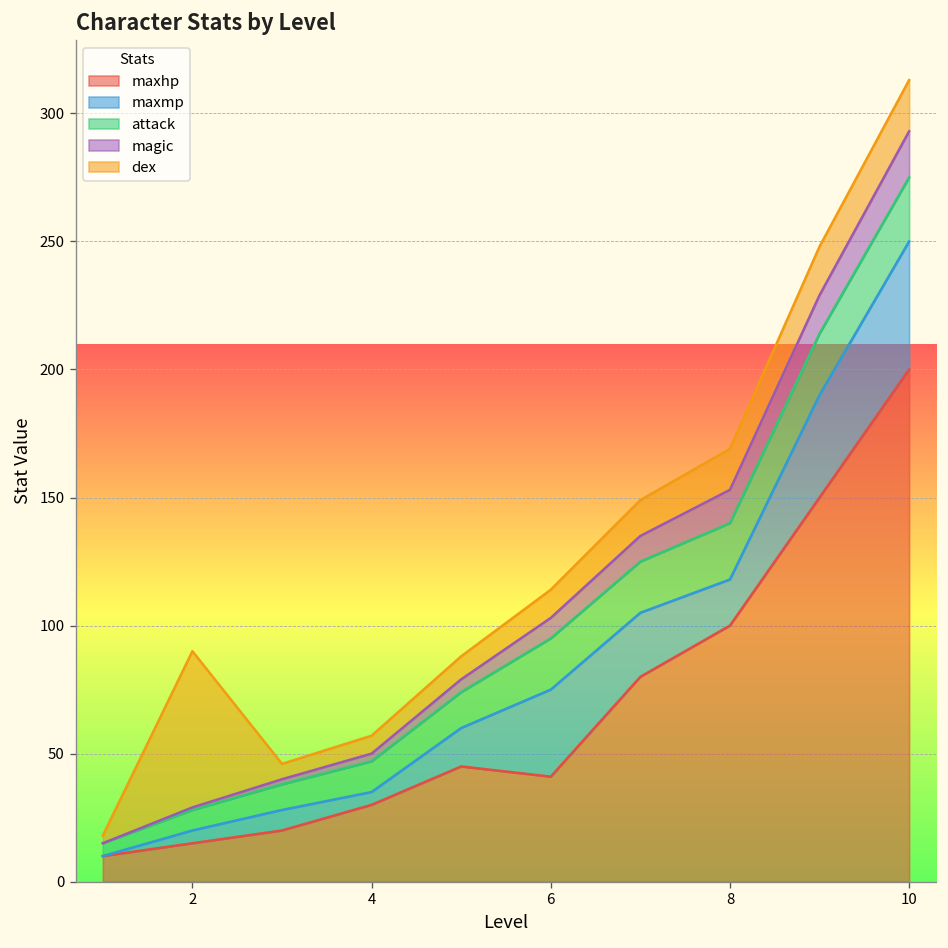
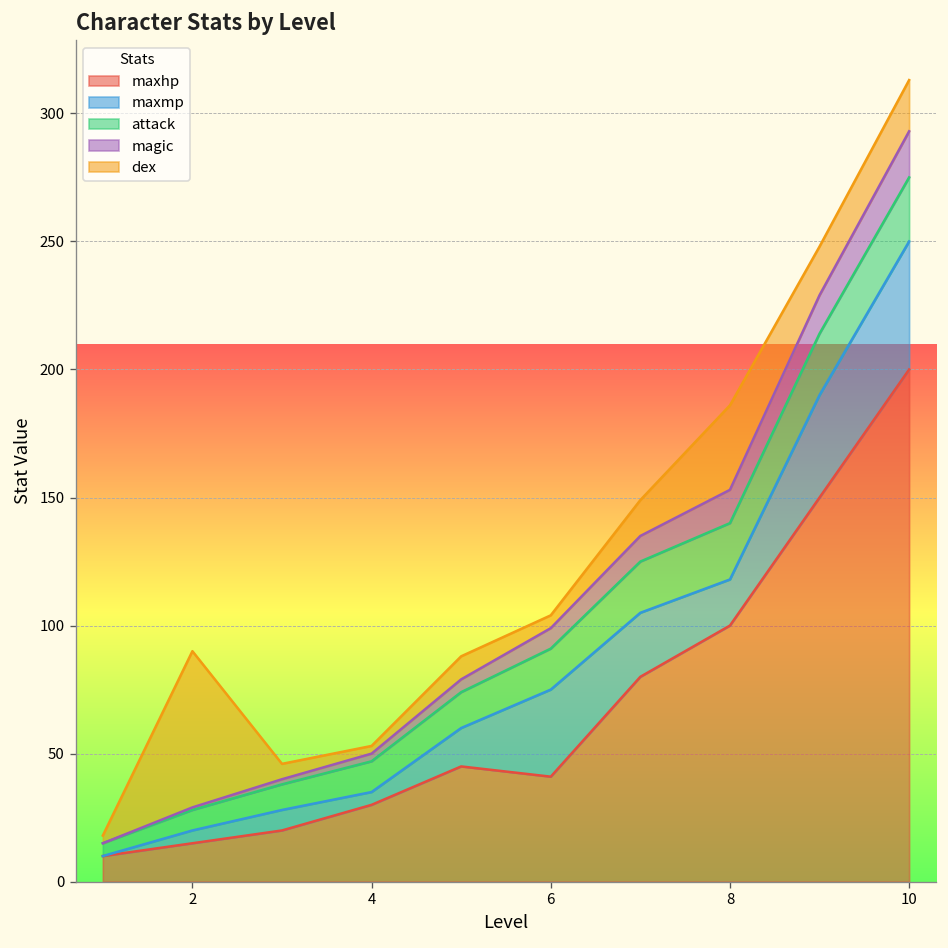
dex, 4: 7 -> 3
attack, 6: 20 -> 16
dex, 6: 11 -> 5
dex, 8: 16 -> 33
